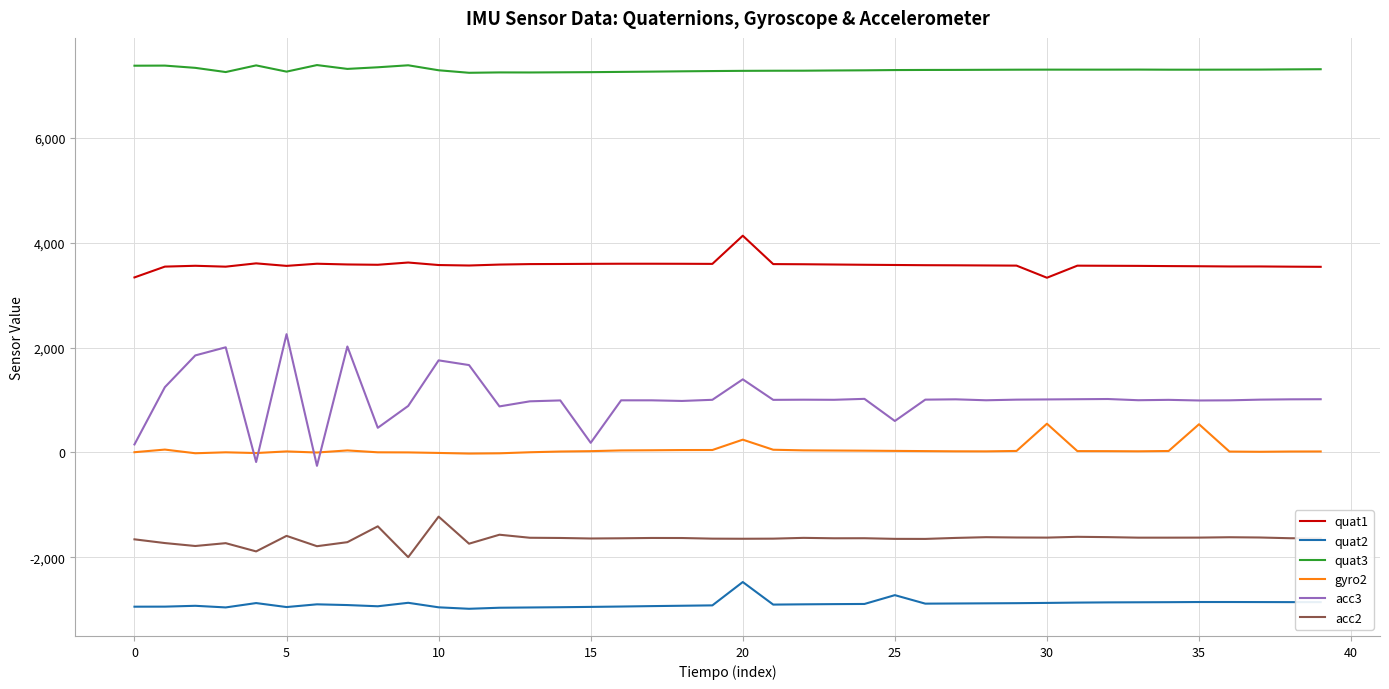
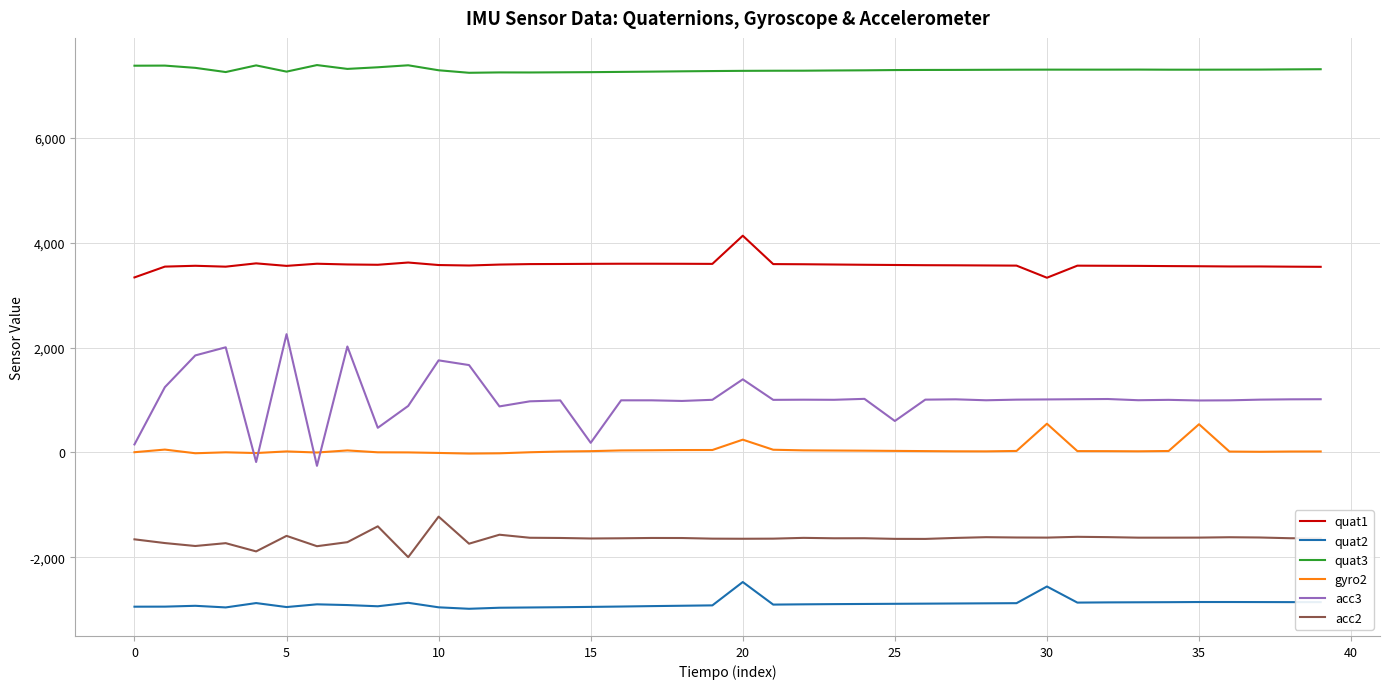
quat2, 25: -2,700 -> -2,900
quat2, 30: -2,900 -> -2,600
